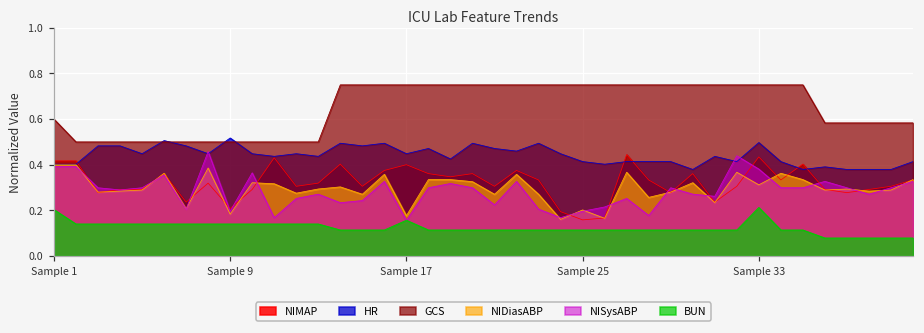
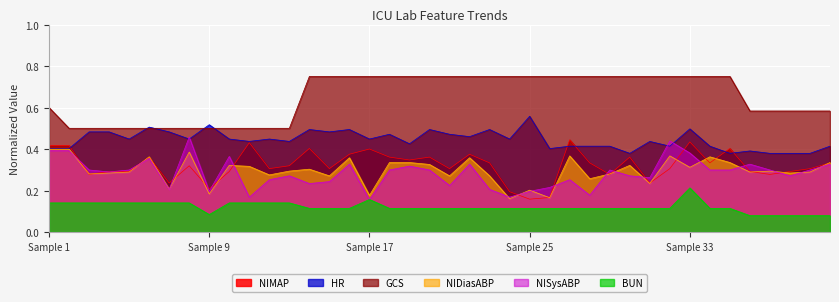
BUN, Sample 1: 0.20 -> 0.14
BUN, Sample 9: 0.14 -> 0.08
HR, Sample 25: 0.41 -> 0.56
